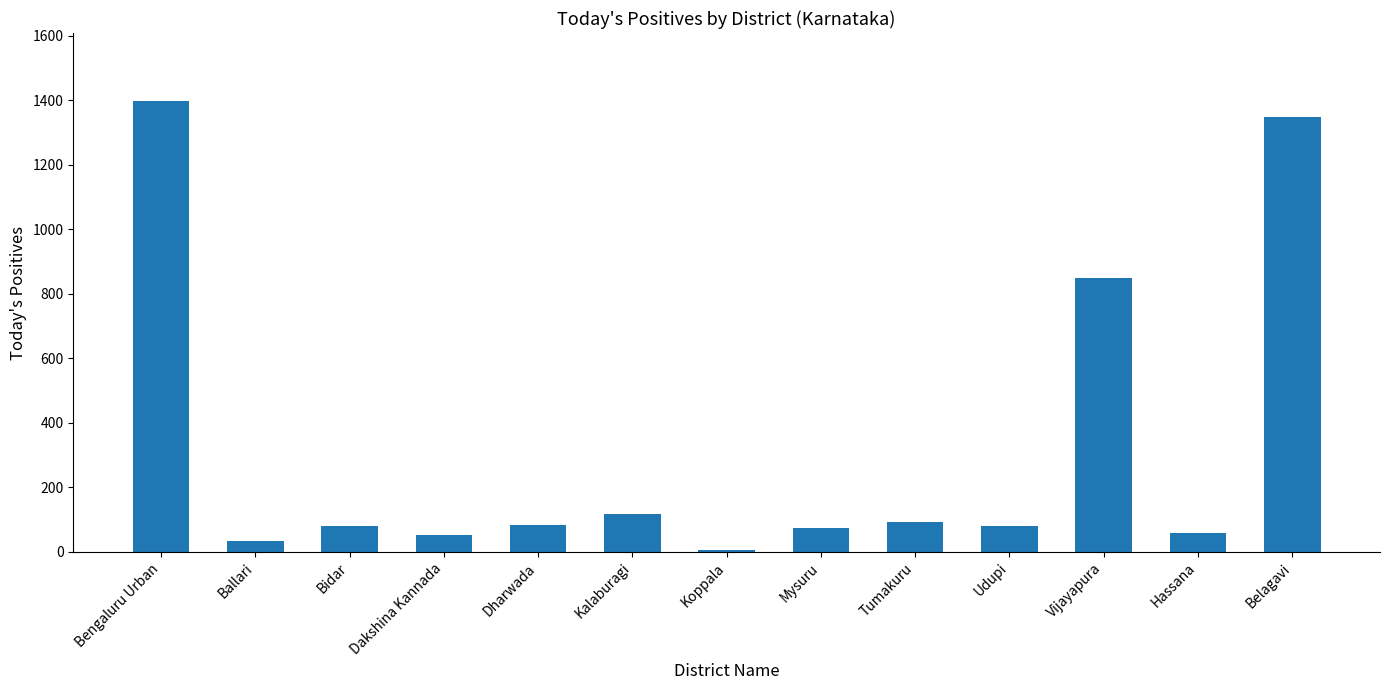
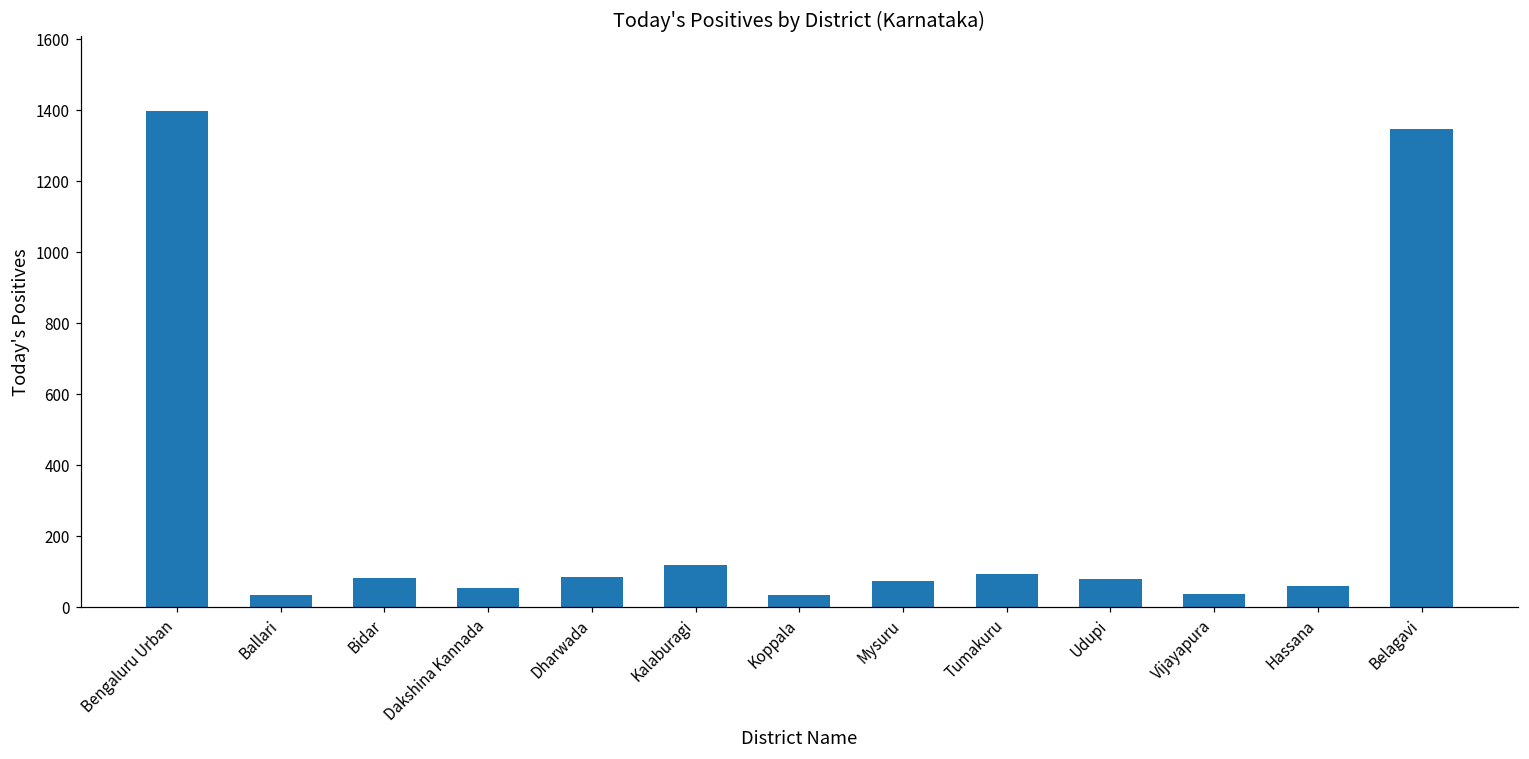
Koppala: 10 -> 30
Vijayapura: 850 -> 40
